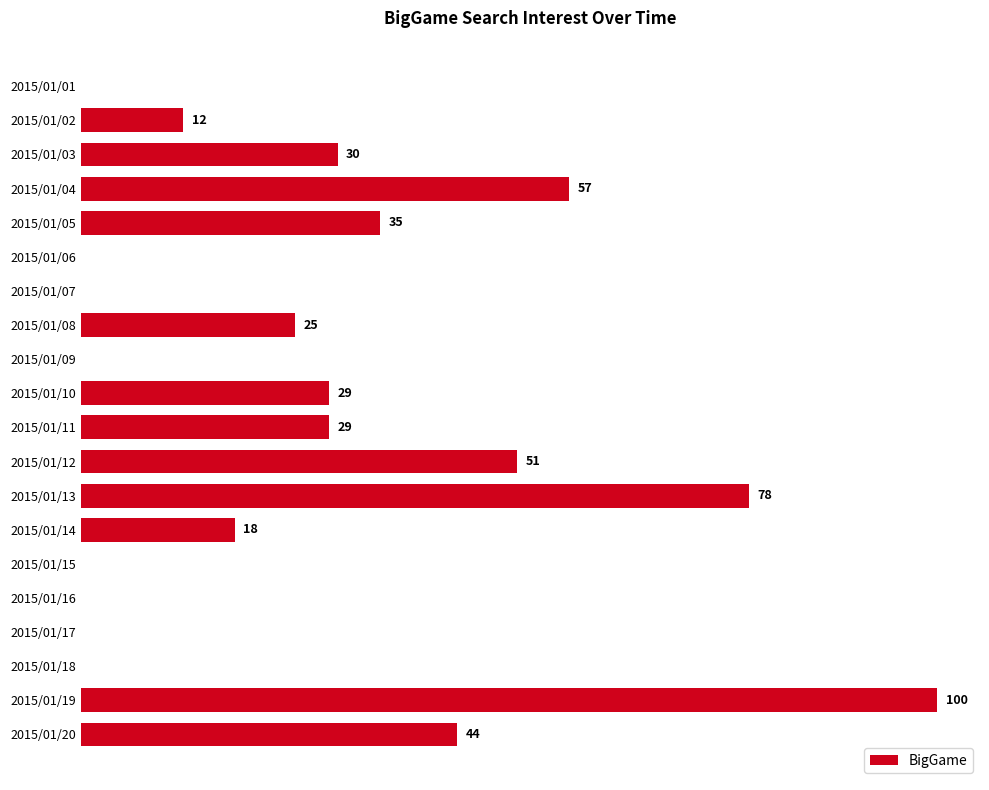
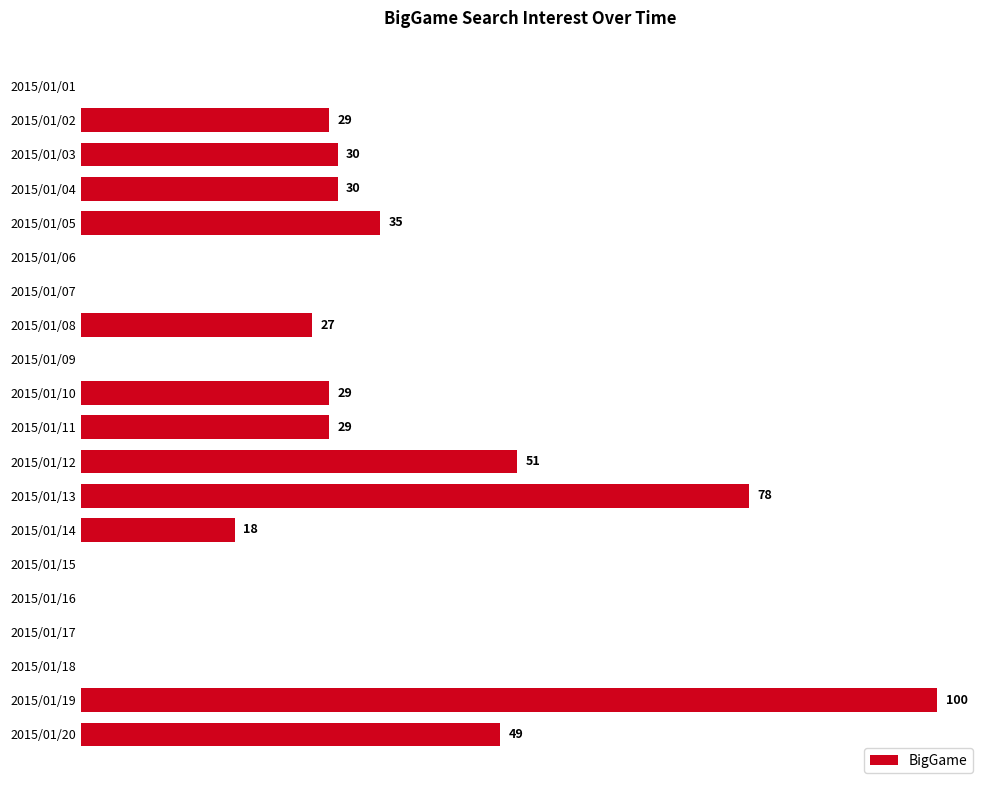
2015/01/02: 12 -> 29
2015/01/04: 57 -> 30
2015/01/08: 25 -> 27
2015/01/20: 44 -> 49
